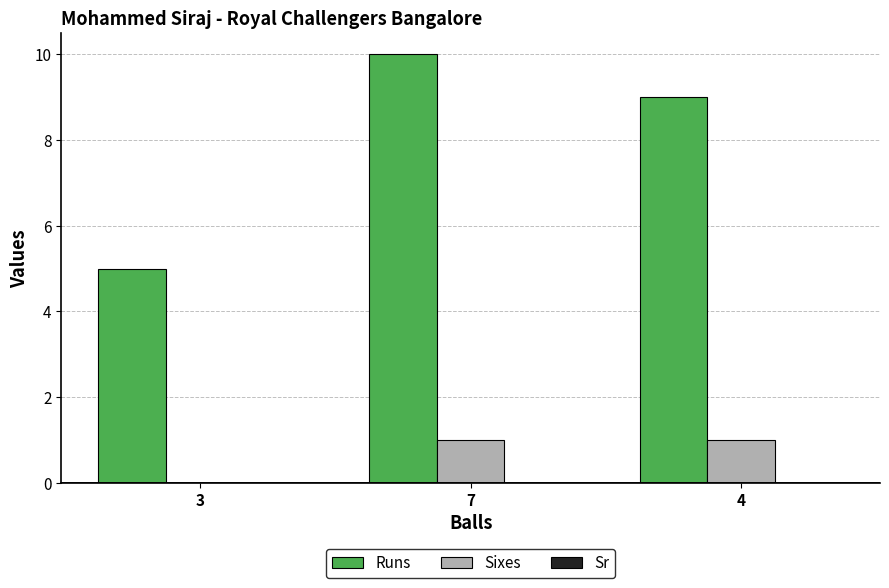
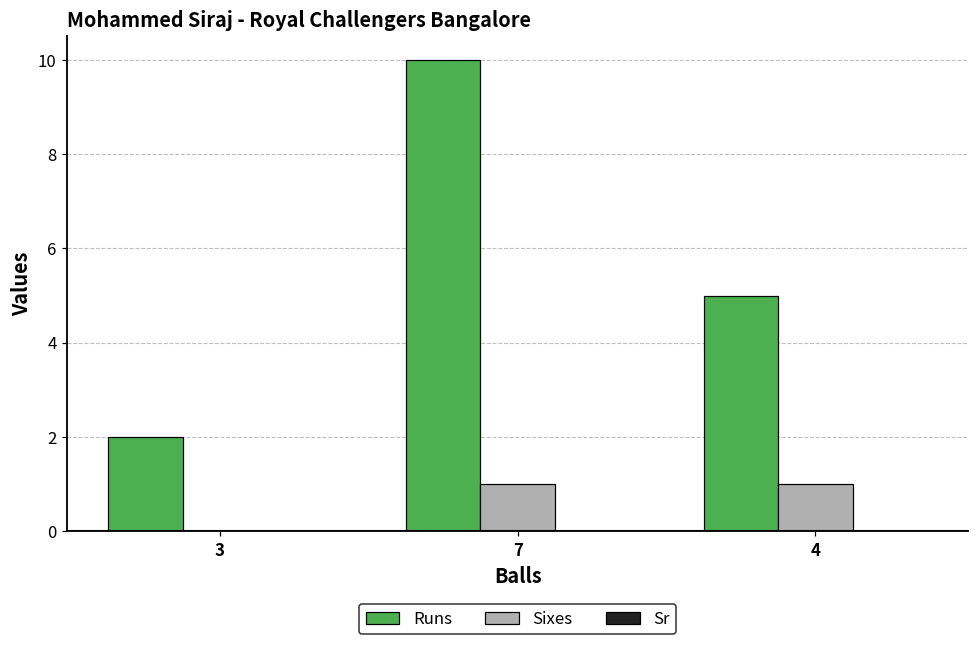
Runs, 3: 5 -> 2
Runs, 4: 9 -> 5
